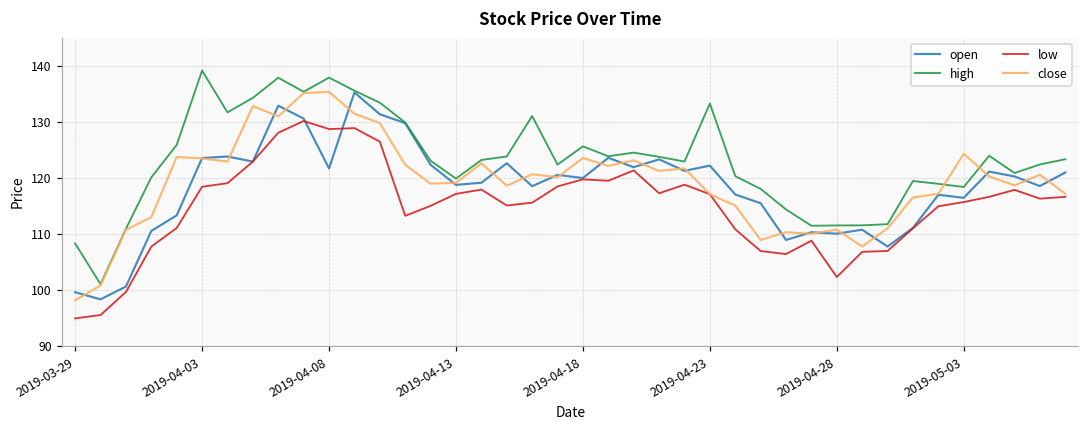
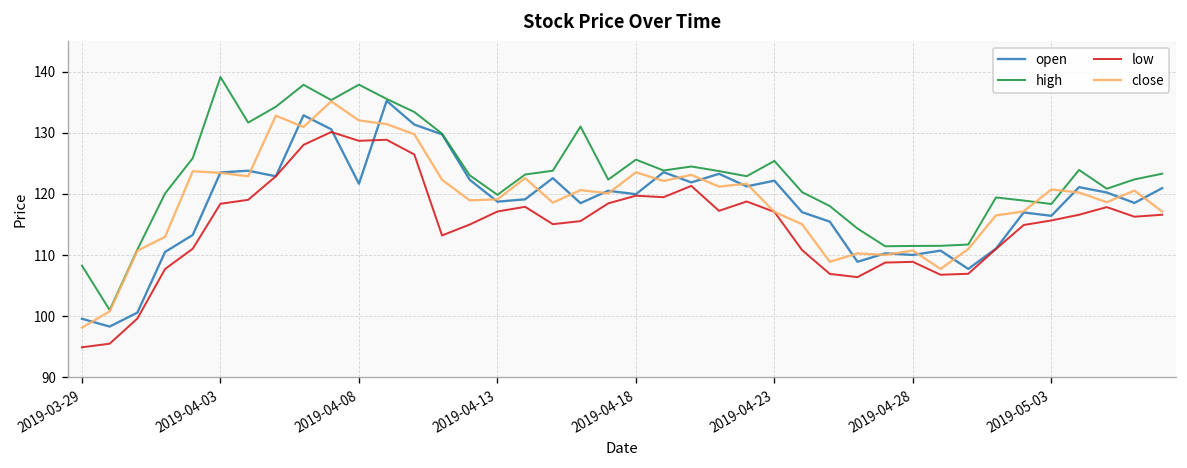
close, 2019-04-08: 135 -> 132
high, 2019-04-23: 133 -> 125
low, 2019-04-28: 102 -> 109
close, 2019-05-03: 124 -> 121
